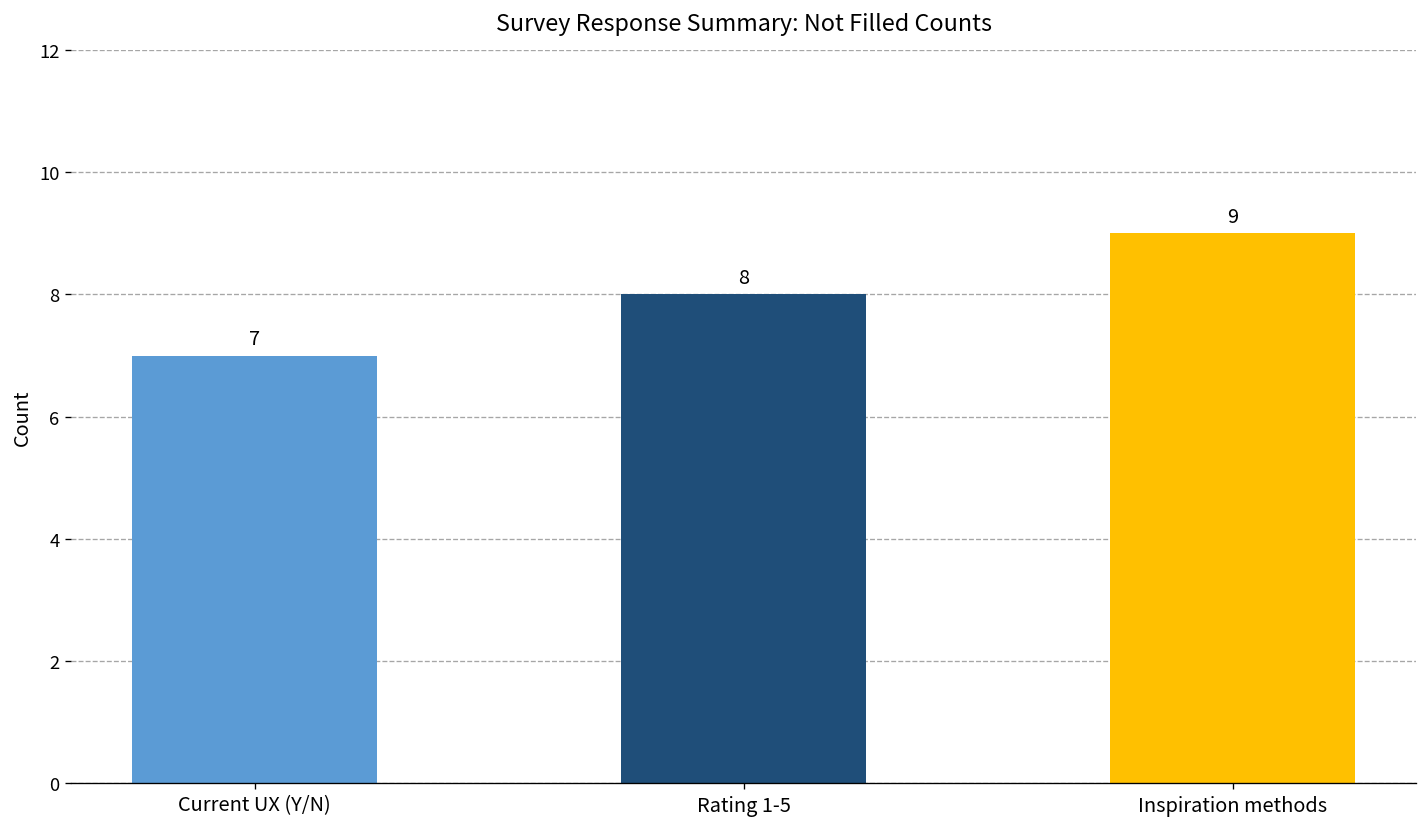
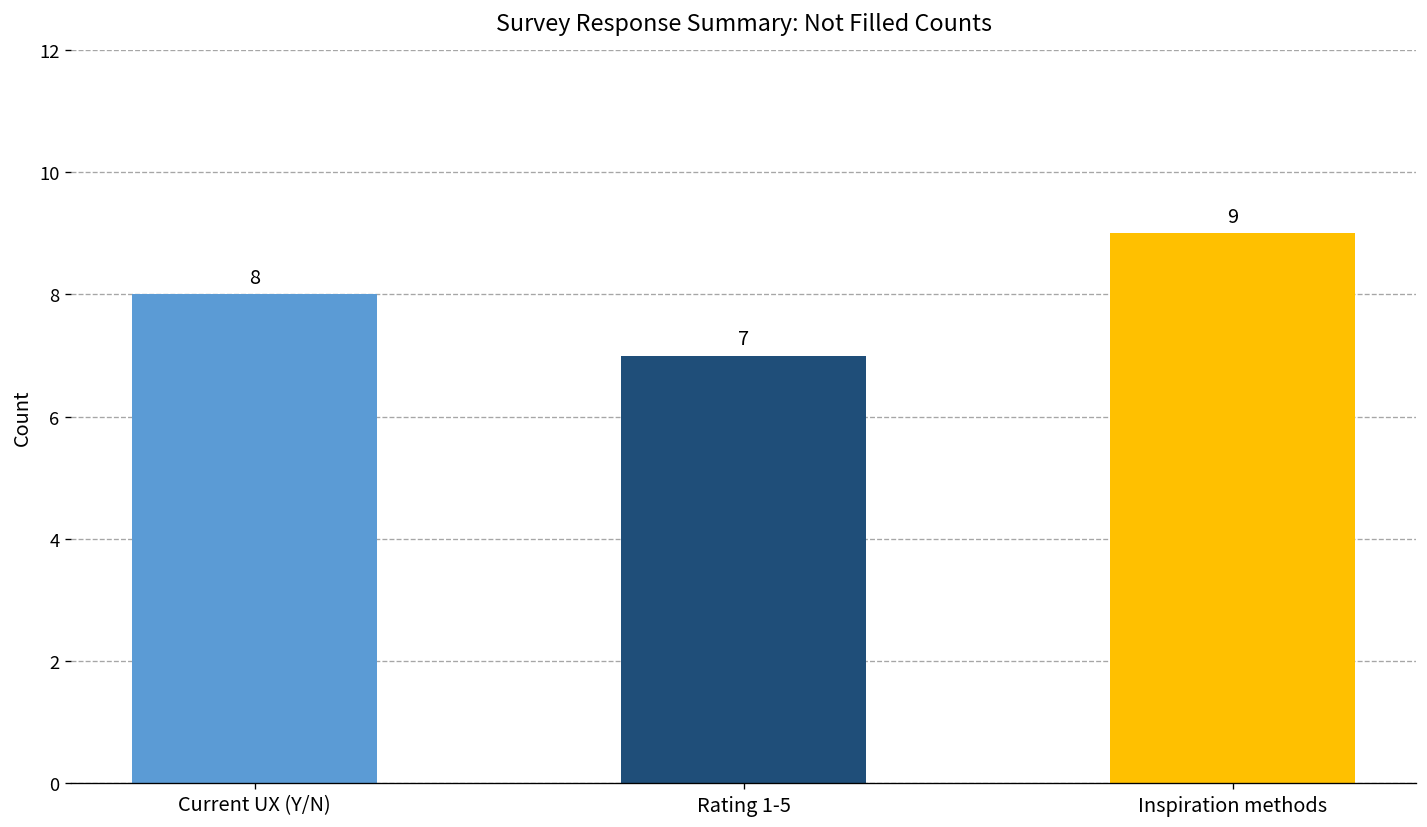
Current UX (Y/N): 7 -> 8
Rating 1-5: 8 -> 7
